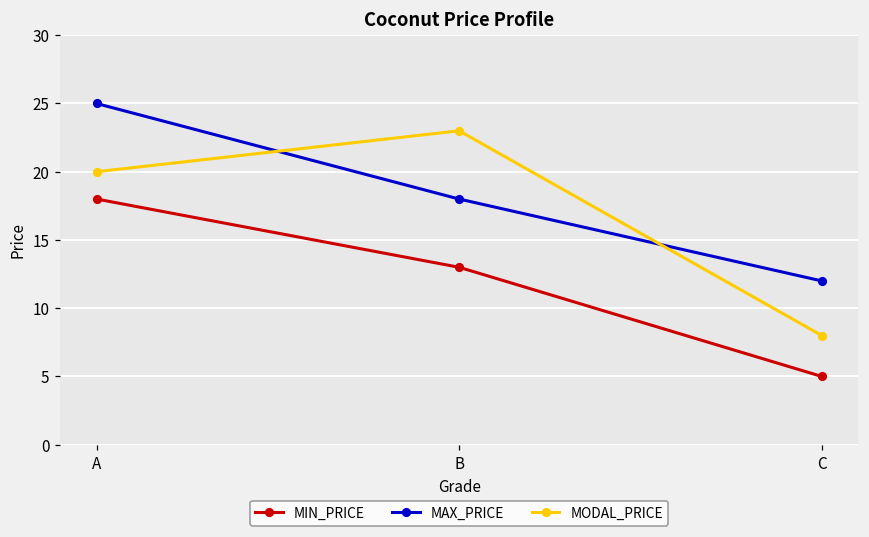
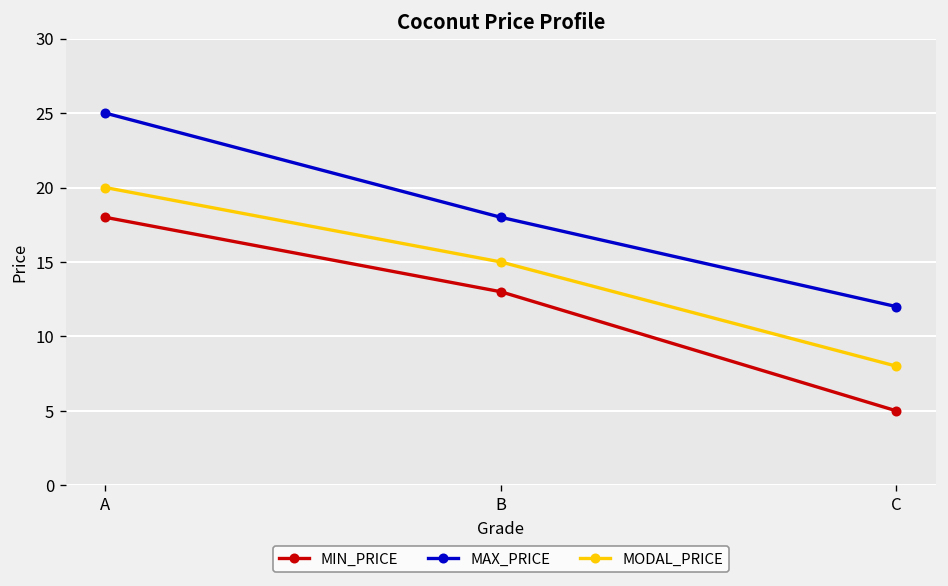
MODAL_PRICE, B: 23 -> 15
